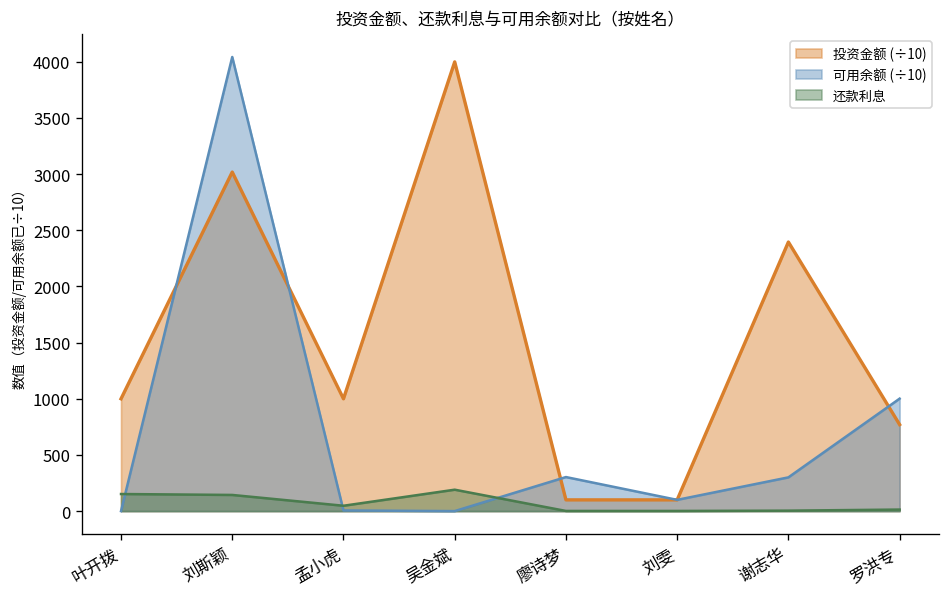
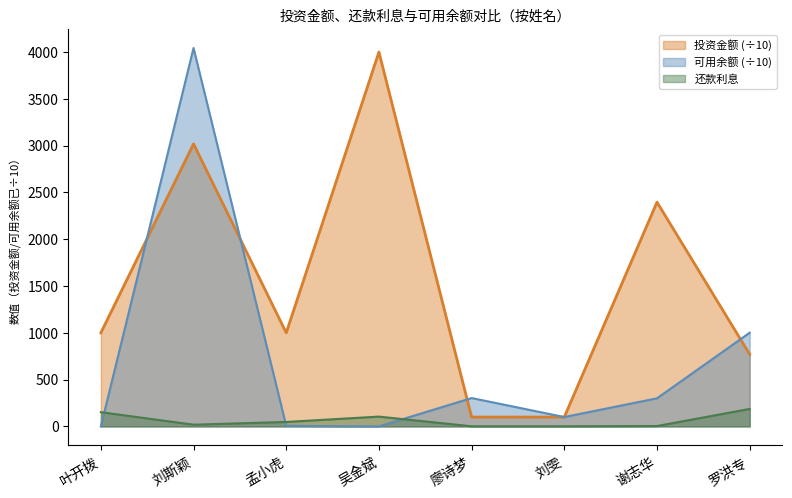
还款利息, 刘斯颖: 100 -> 0
还款利息, 吴金斌: 200 -> 100
还款利息, 罗洪专: 0 -> 200
